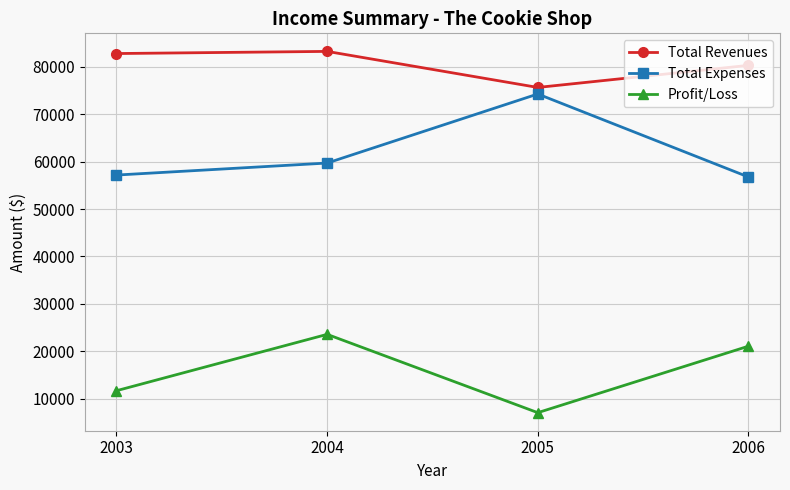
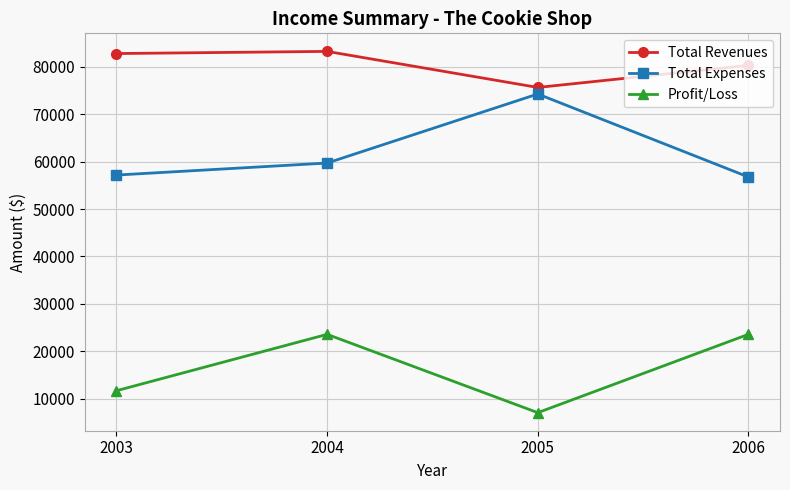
Profit/Loss, 2006: 21000 -> 24000
